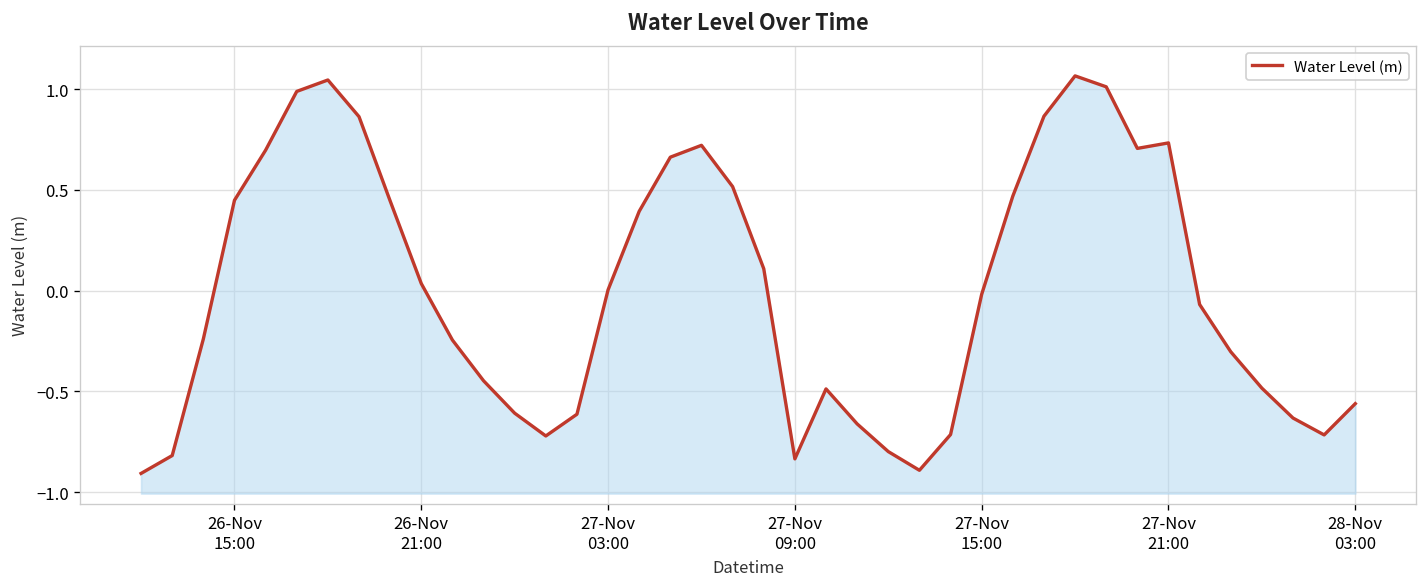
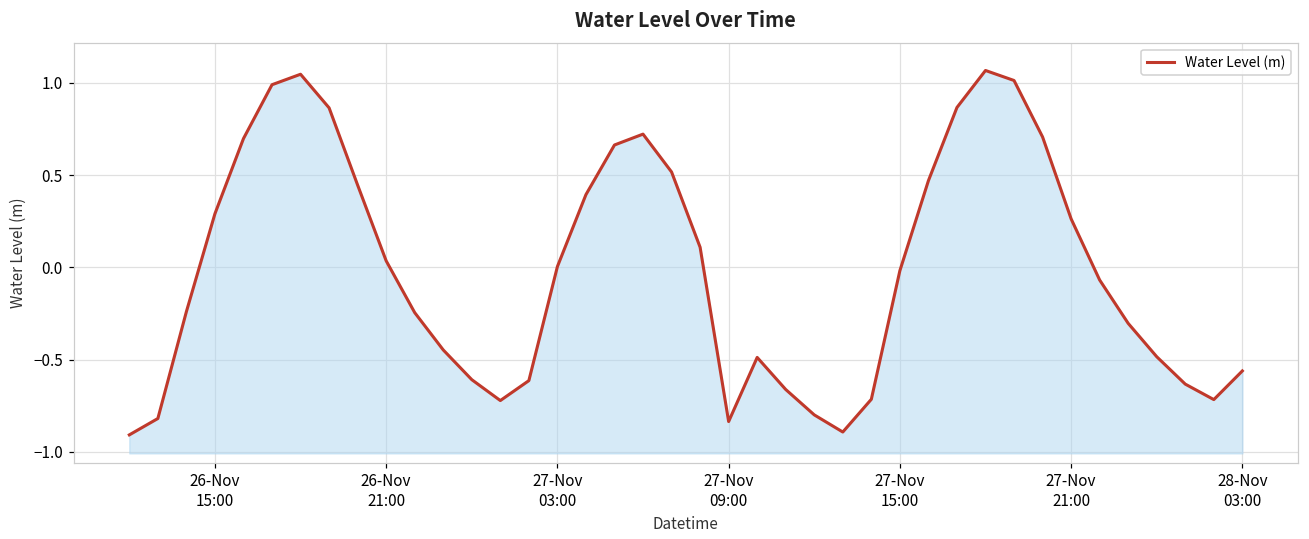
26-Nov 15:00: 0.45 -> 0.29
27-Nov 21:00: 0.73 -> 0.26
